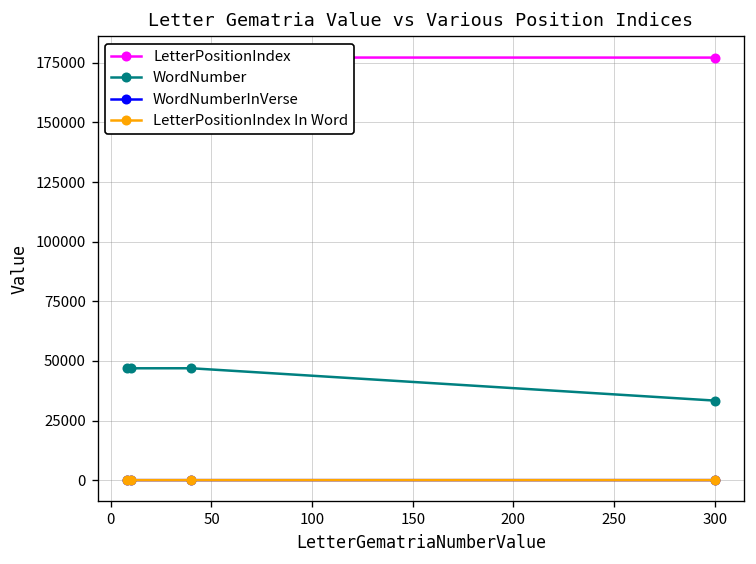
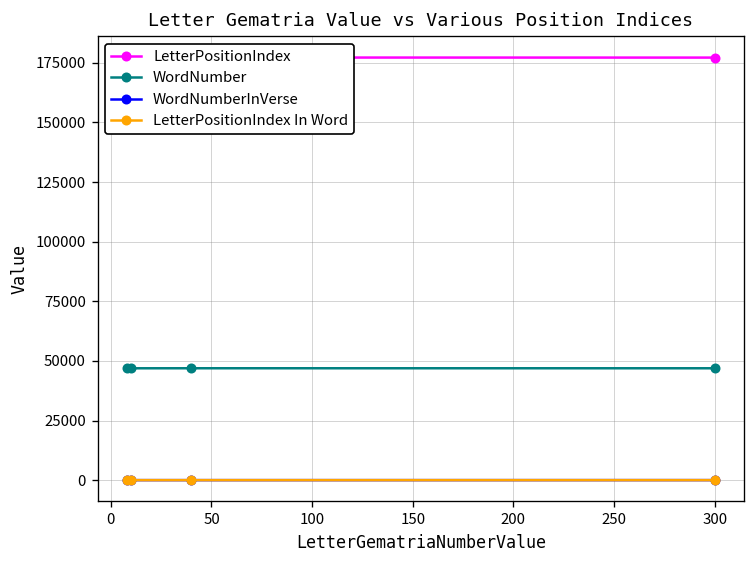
WordNumber, 300: 33000 -> 47000
